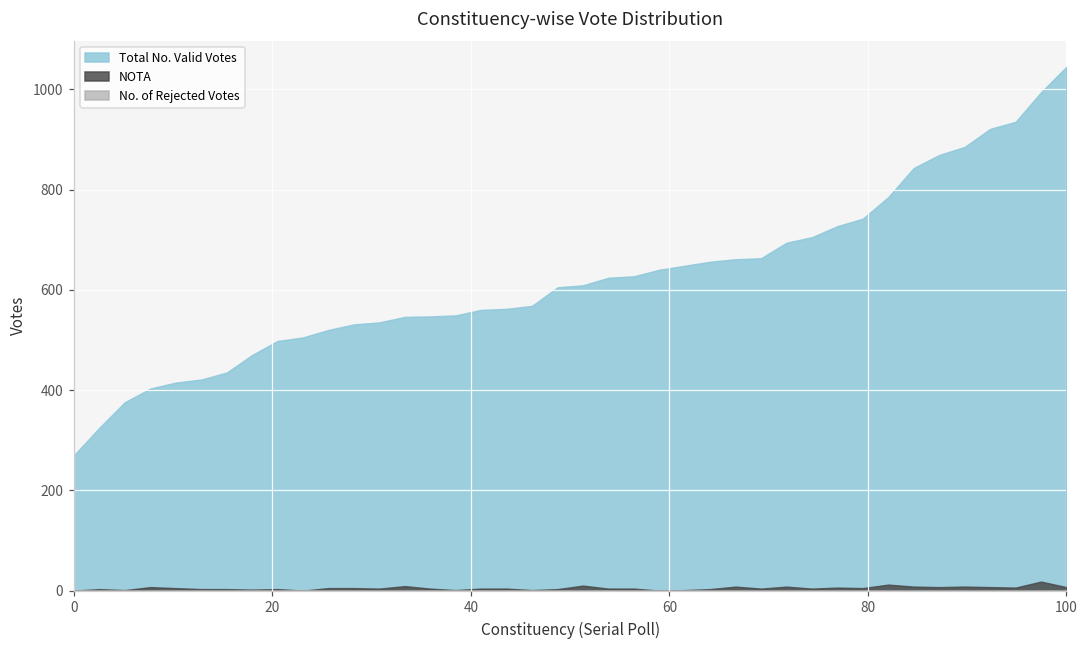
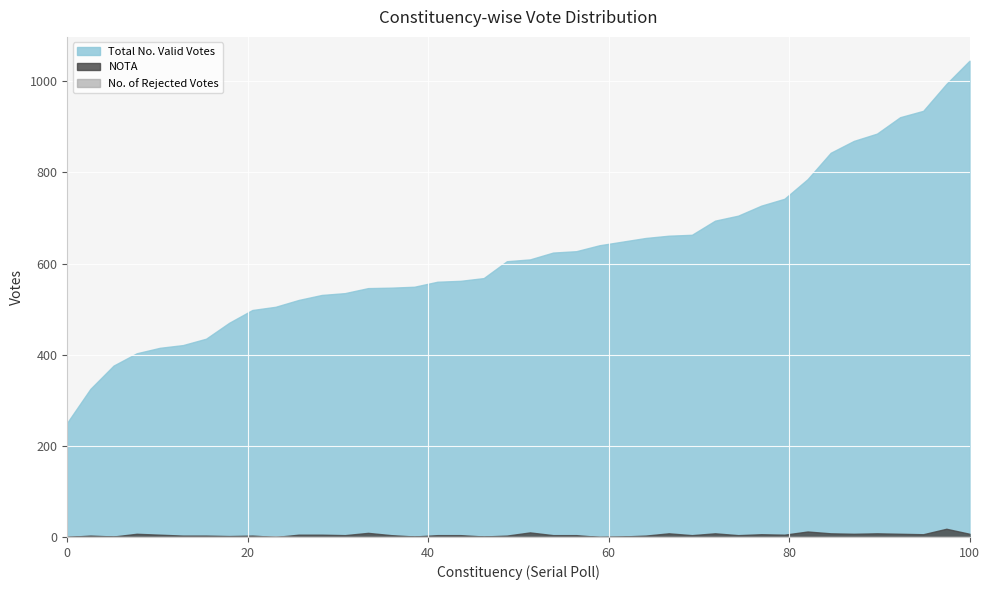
Total No. Valid Votes, 0: 270 -> 250
